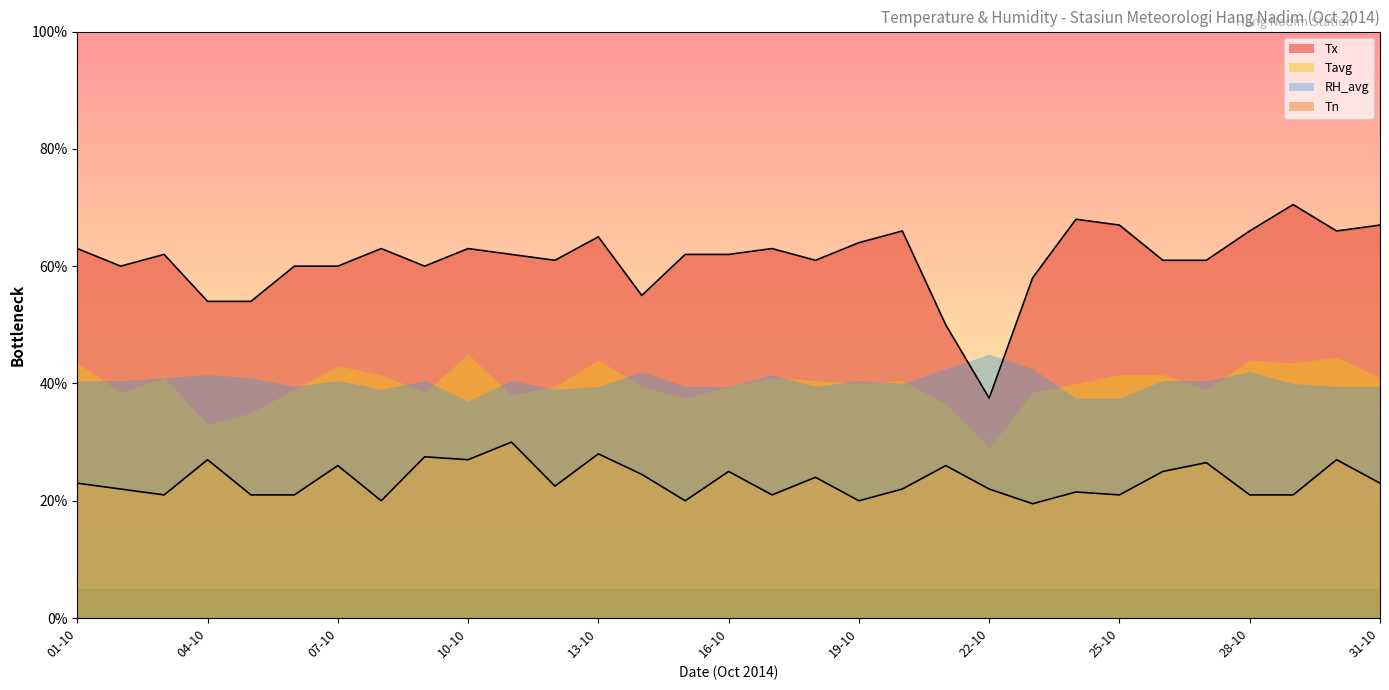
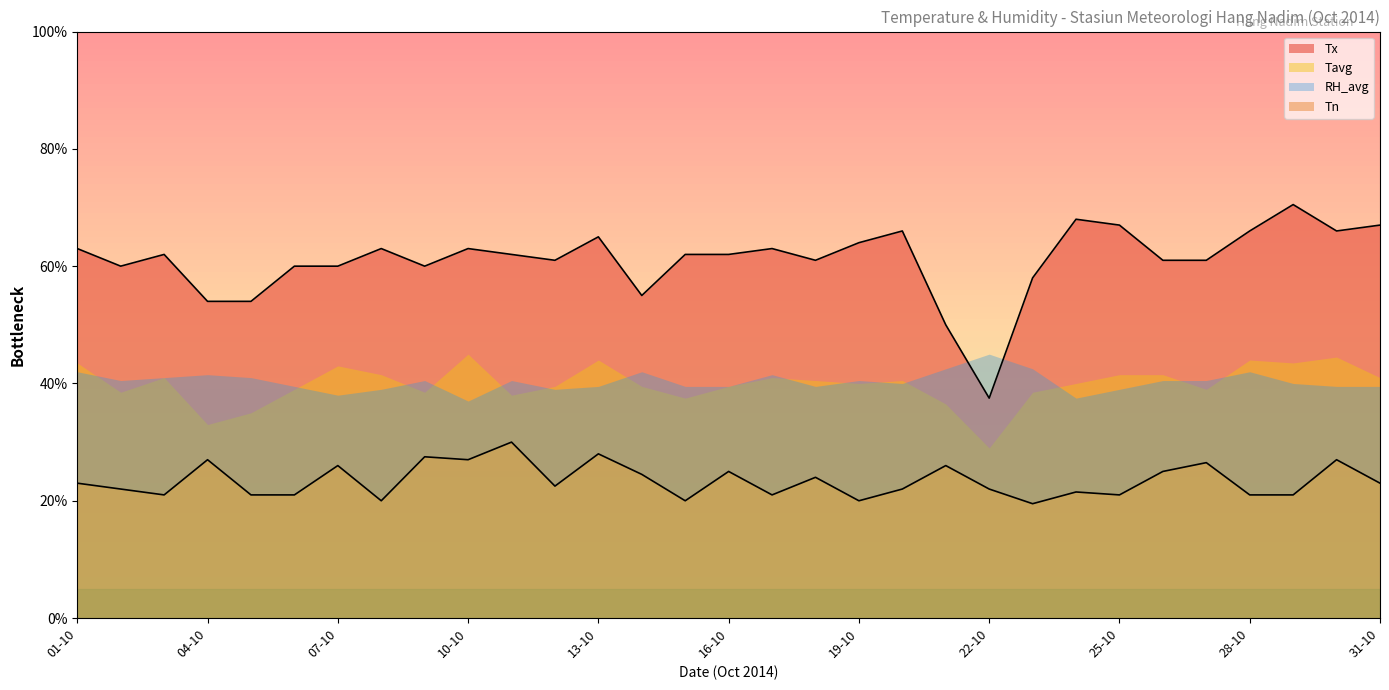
RH_avg, 01-10: 41% -> 42%
RH_avg, 07-10: 41% -> 38%
RH_avg, 25-10: 38% -> 39%
